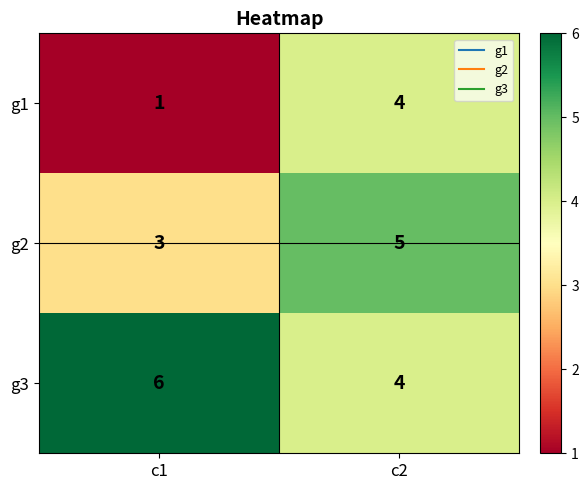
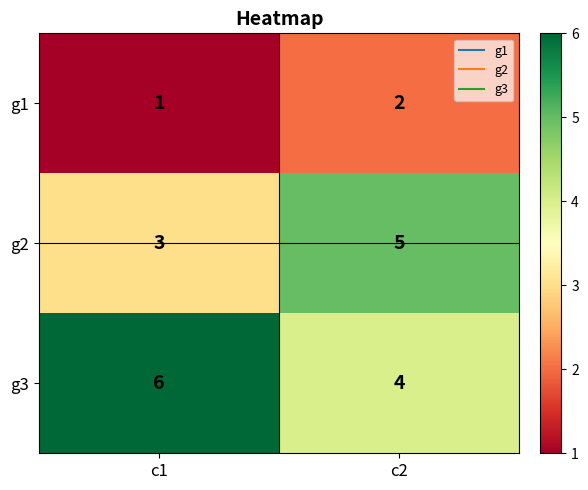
g1, c2: 4 -> 2
